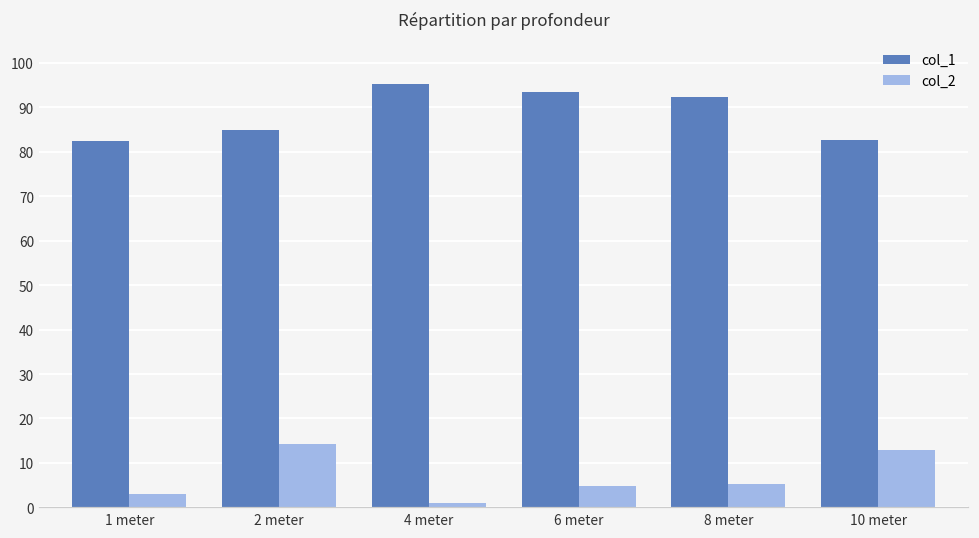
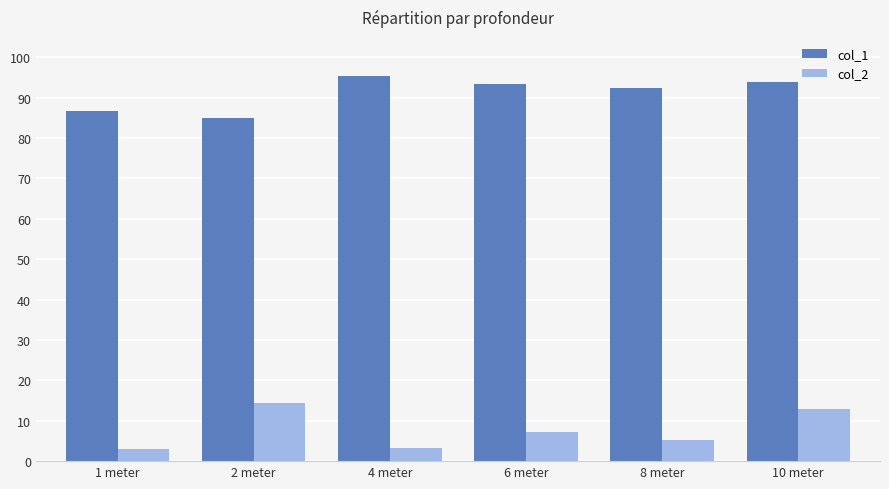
col_1, 1 meter: 82 -> 87
col_2, 4 meter: 1 -> 3
col_2, 6 meter: 5 -> 7
col_1, 10 meter: 83 -> 94
